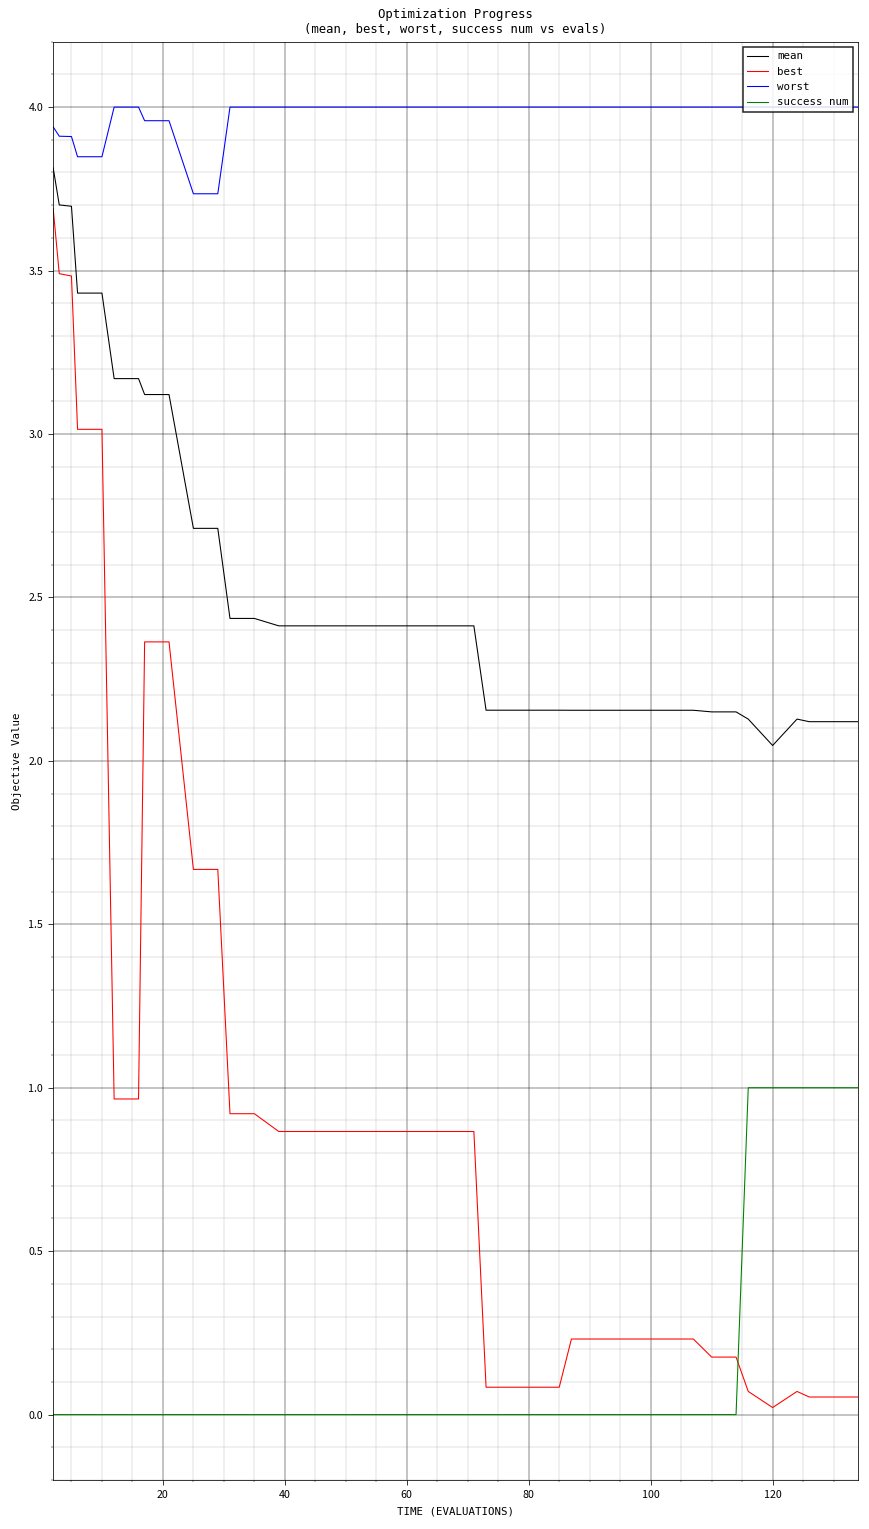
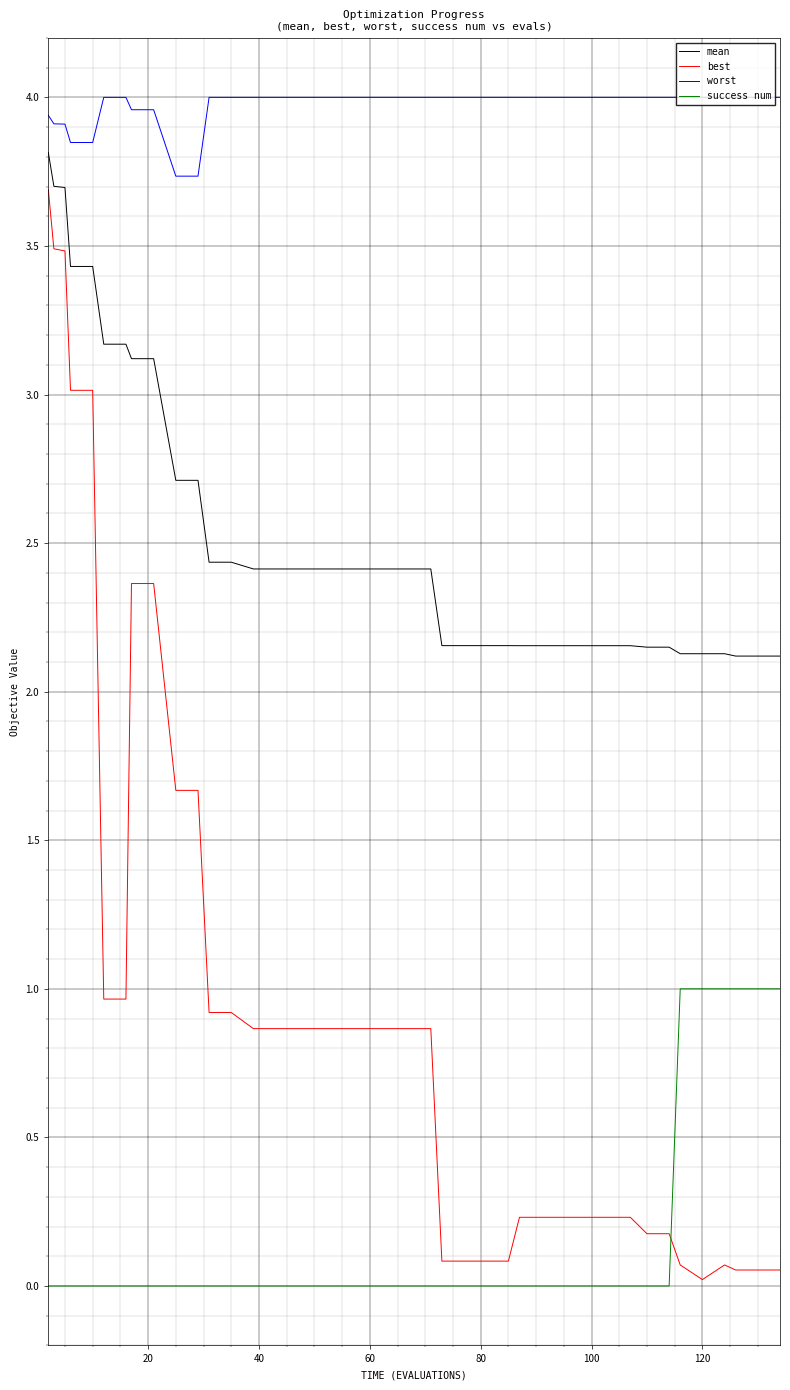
mean, 120: 2.05 -> 2.13
